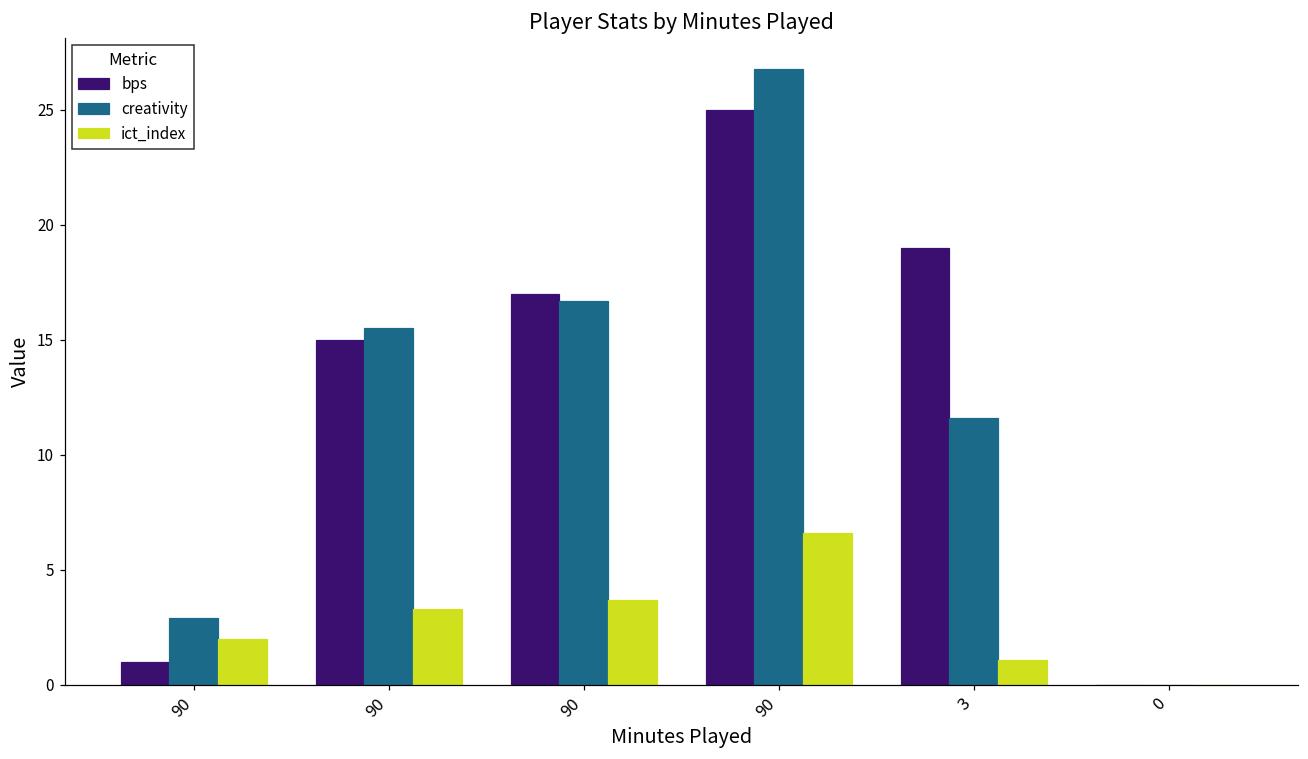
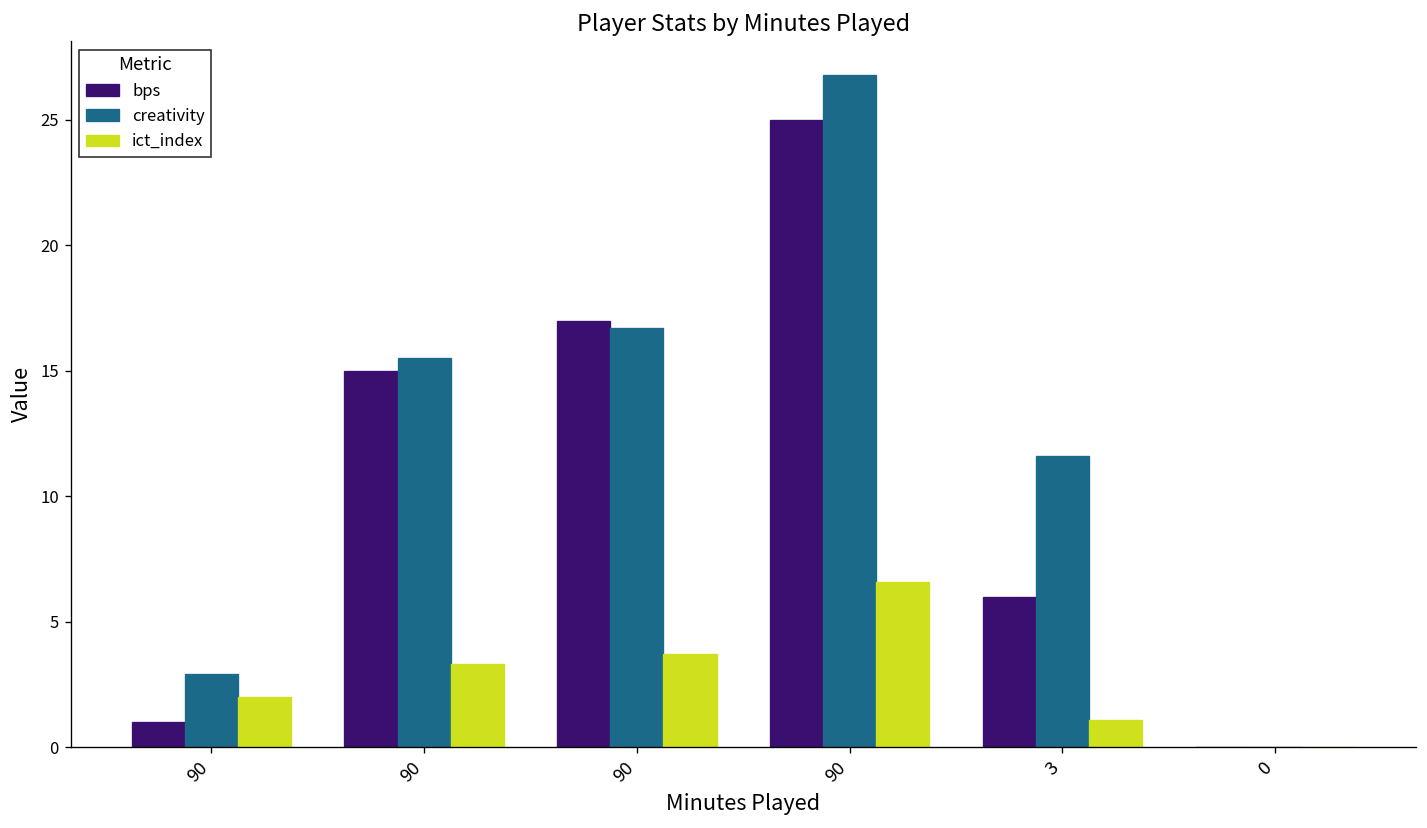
bps, 3: 19 -> 6
